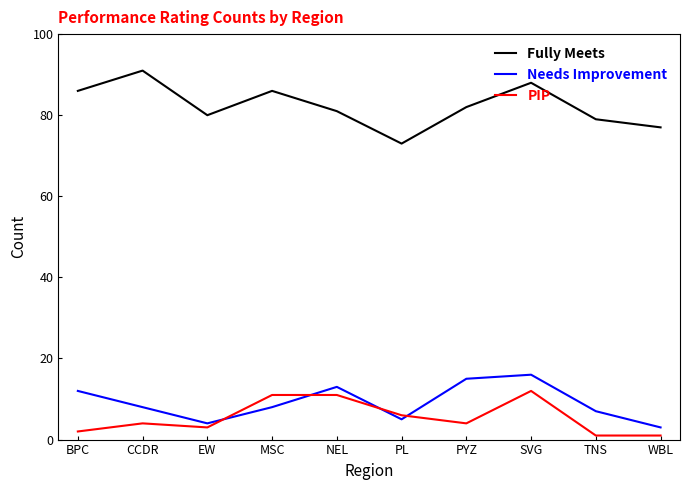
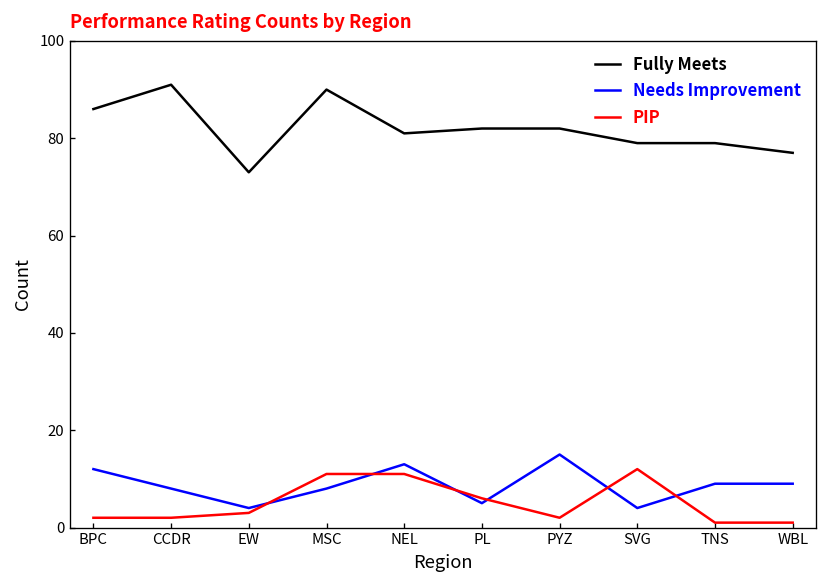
PIP, CCDR: 4 -> 2
Fully Meets, EW: 80 -> 73
Fully Meets, MSC: 86 -> 90
Fully Meets, PL: 73 -> 82
PIP, PYZ: 4 -> 2
Fully Meets, SVG: 88 -> 79
Needs Improvement, SVG: 16 -> 4
Needs Improvement, TNS: 7 -> 9
Needs Improvement, WBL: 3 -> 9
